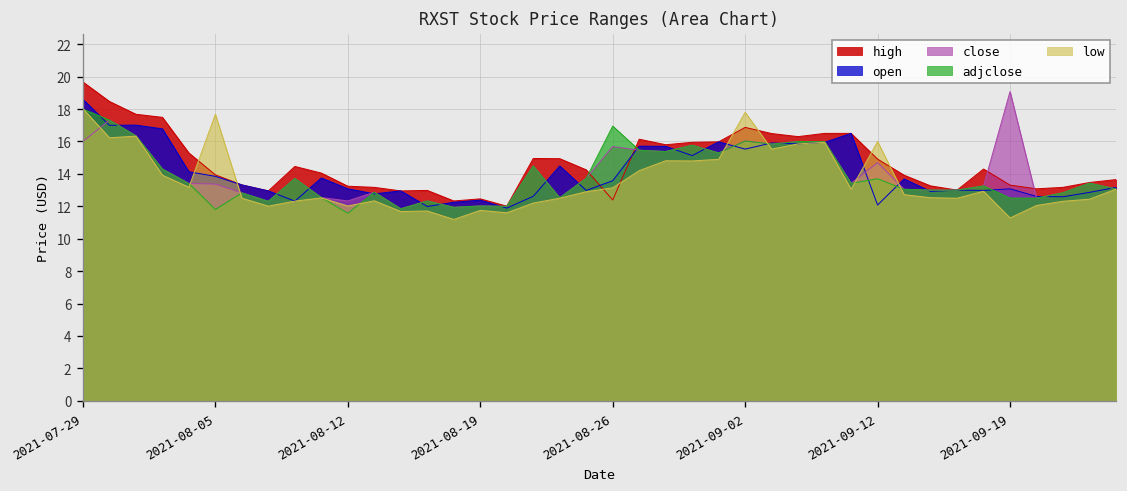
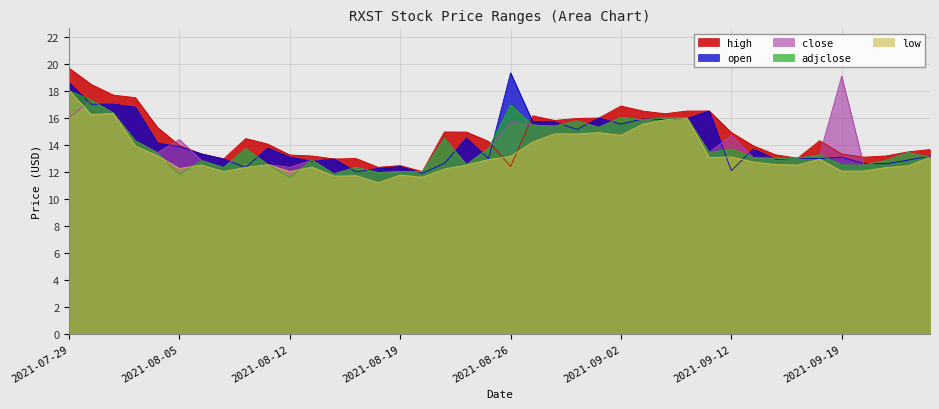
close, 2021-08-05: 13.4 -> 14.4
low, 2021-08-05: 17.7 -> 12.2
open, 2021-08-26: 13.6 -> 19.3
low, 2021-09-02: 17.8 -> 14.7
low, 2021-09-12: 16.0 -> 13.1
low, 2021-09-19: 11.3 -> 12.1
